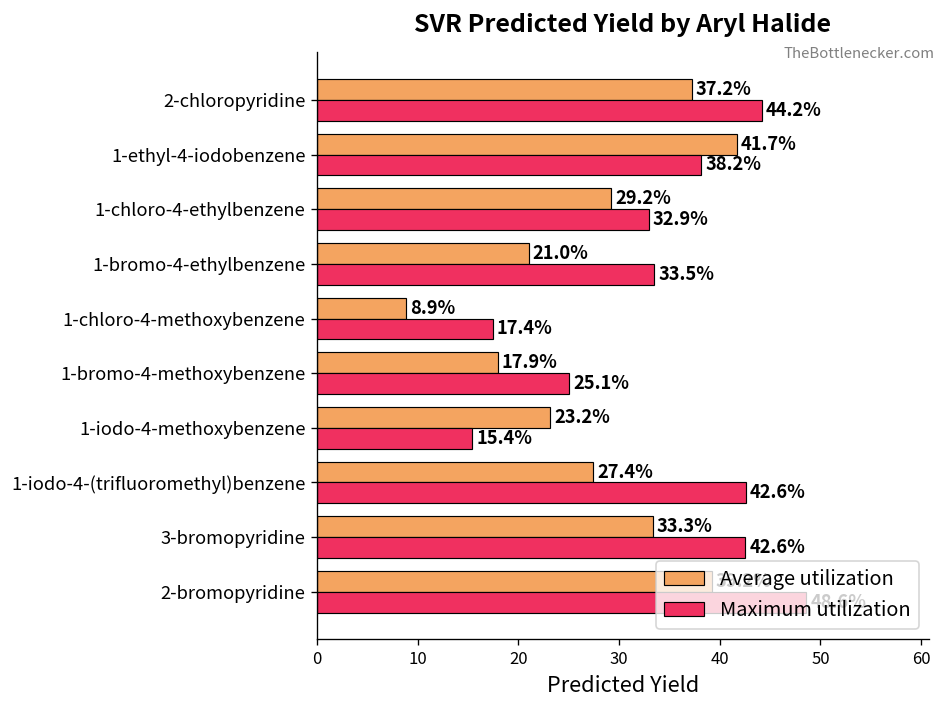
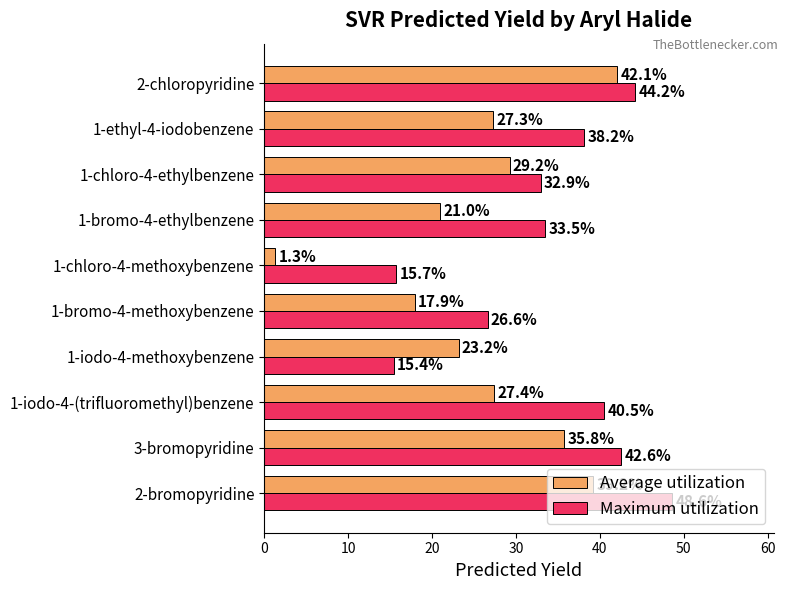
Average utilization, 2-chloropyridine: 37.2% -> 42.1%
Average utilization, 1-ethyl-4-iodobenzene: 41.7% -> 27.3%
Average utilization, 1-chloro-4-methoxybenzene: 8.9% -> 1.3%
Maximum utilization, 1-chloro-4-methoxybenzene: 17.4% -> 15.7%
Maximum utilization, 1-bromo-4-methoxybenzene: 25.1% -> 26.6%
Maximum utilization, 1-iodo-4-(trifluoromethyl)benzene: 42.6% -> 40.5%
Average utilization, 3-bromopyridine: 33.3% -> 35.8%
